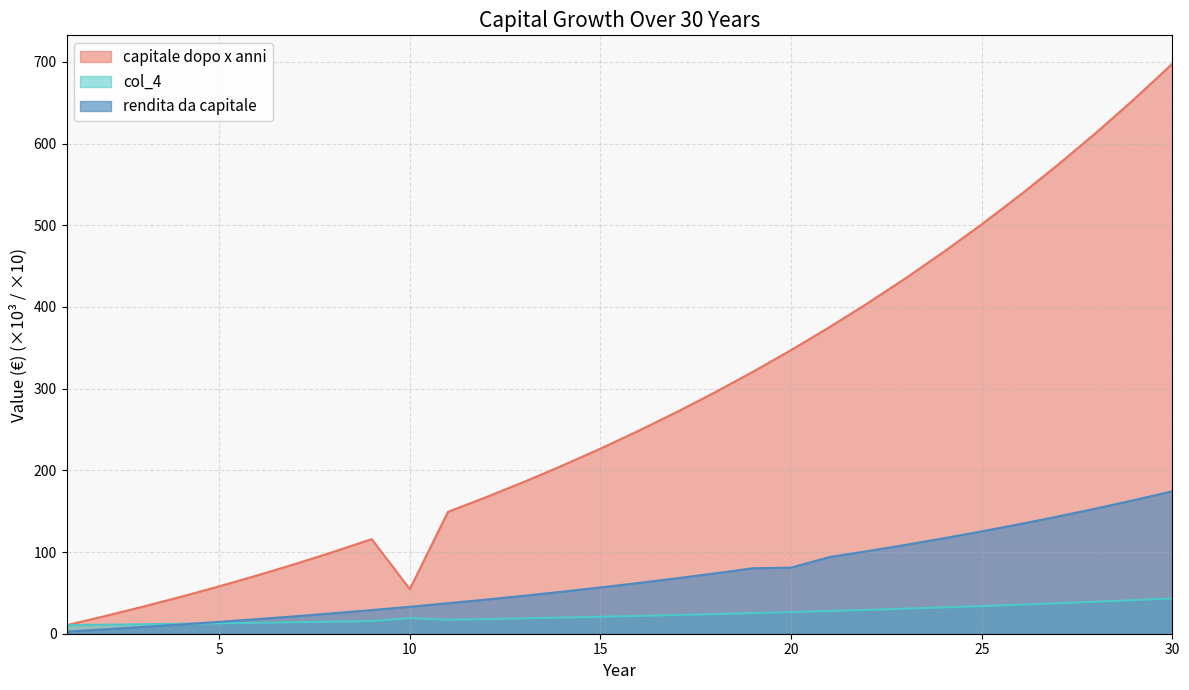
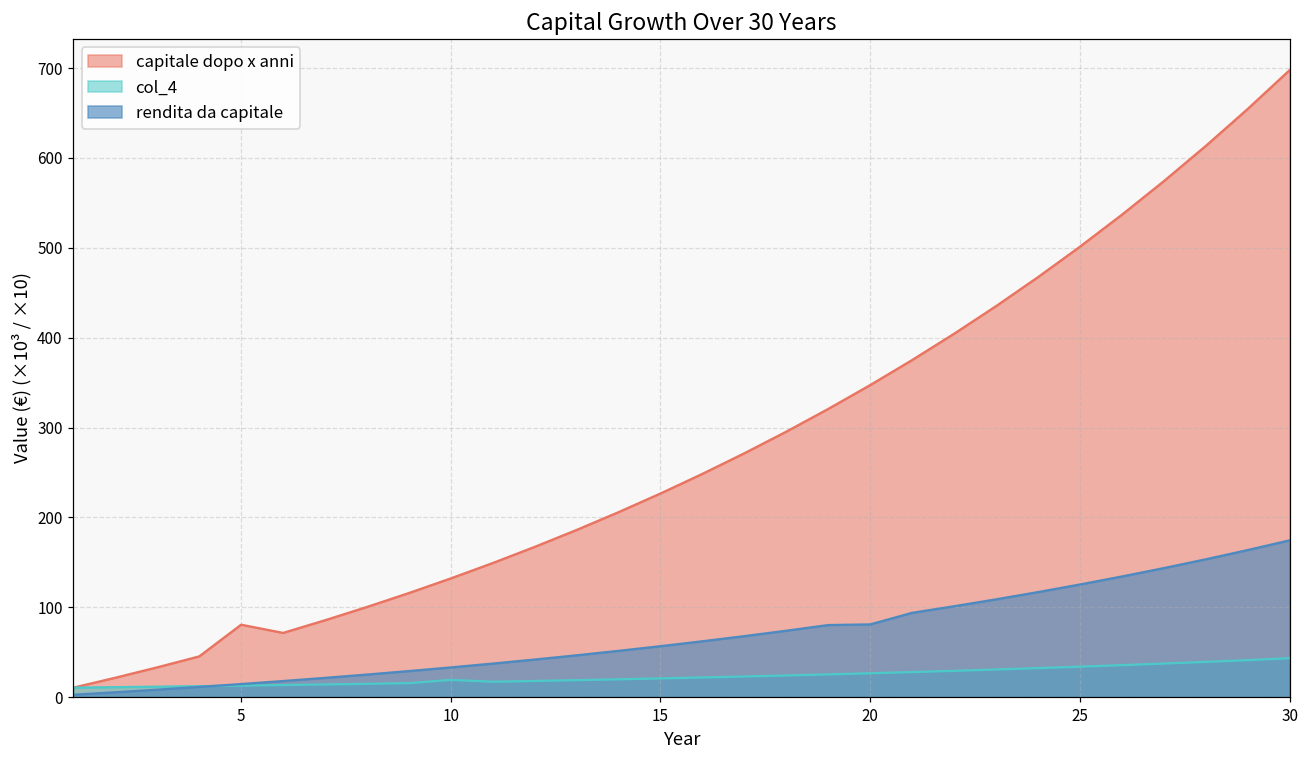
capitale dopo x anni, 5: 60 -> 80
capitale dopo x anni, 10: 50 -> 130
